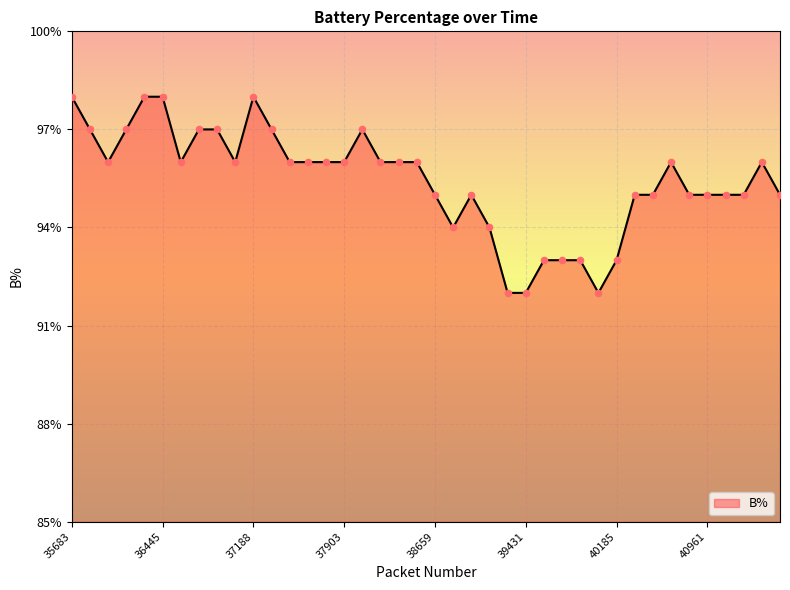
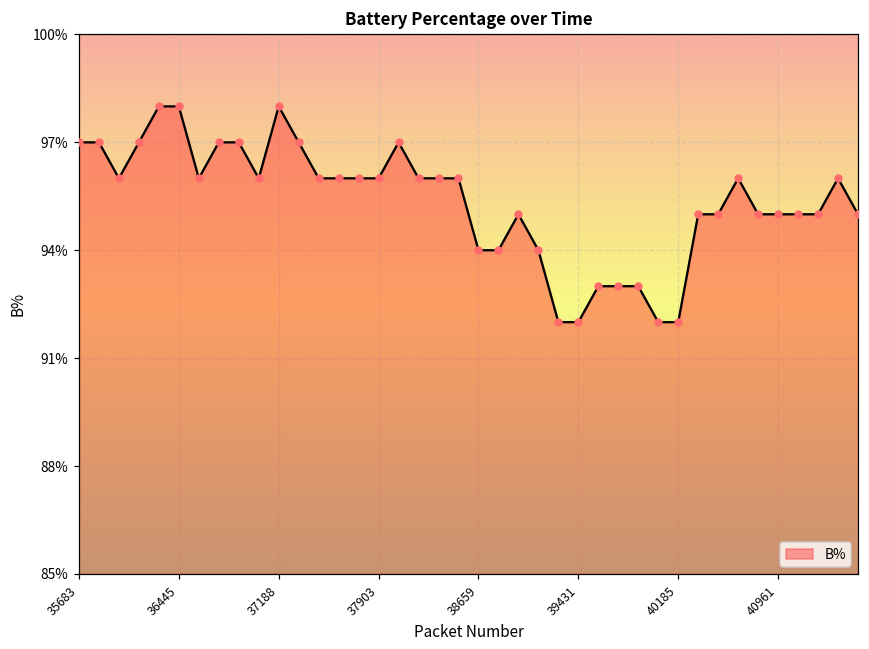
35683: 98% -> 97%
38659: 95% -> 94%
40185: 93% -> 92%
